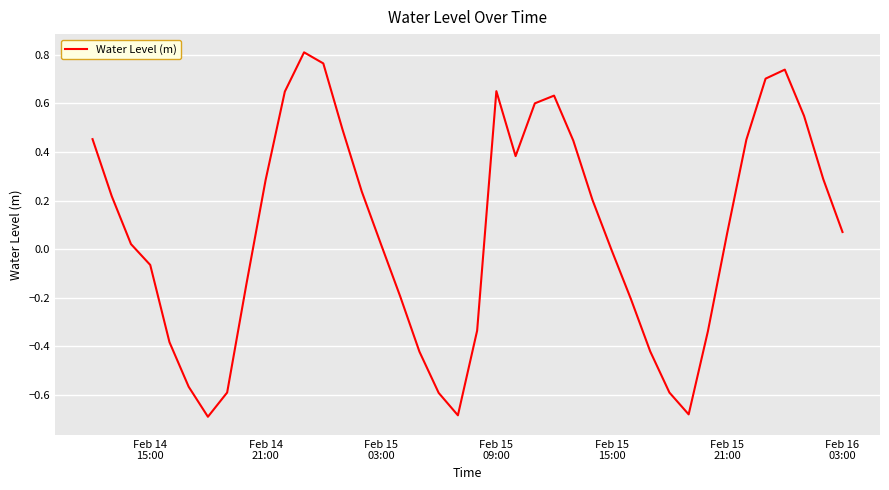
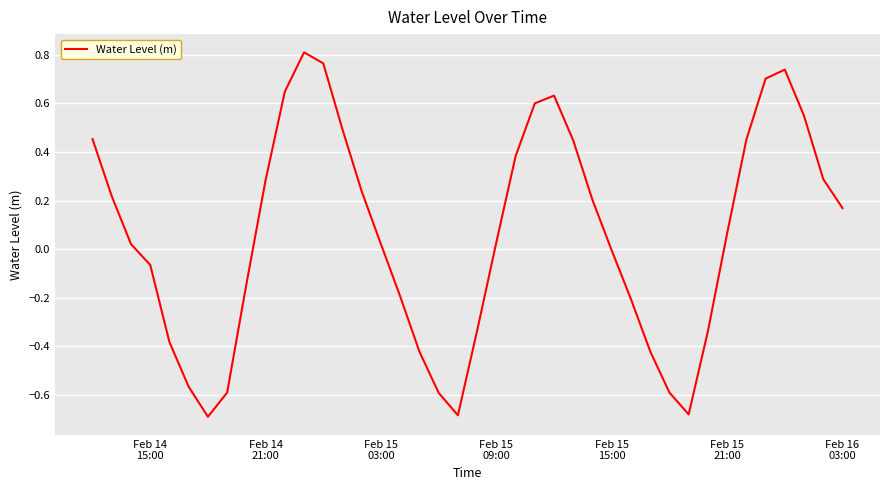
Feb 15 09:00: 0.65 -> 0.03
Feb 16 03:00: 0.07 -> 0.17
